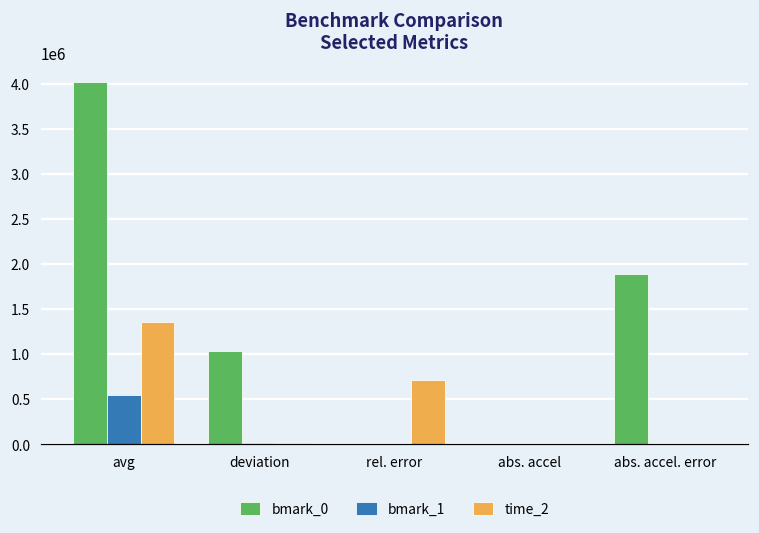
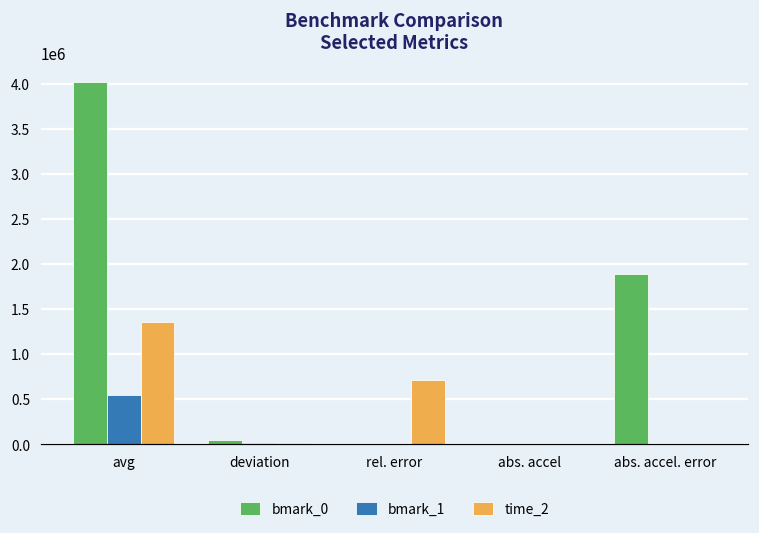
bmark_0, deviation: 1000000 -> 100000
